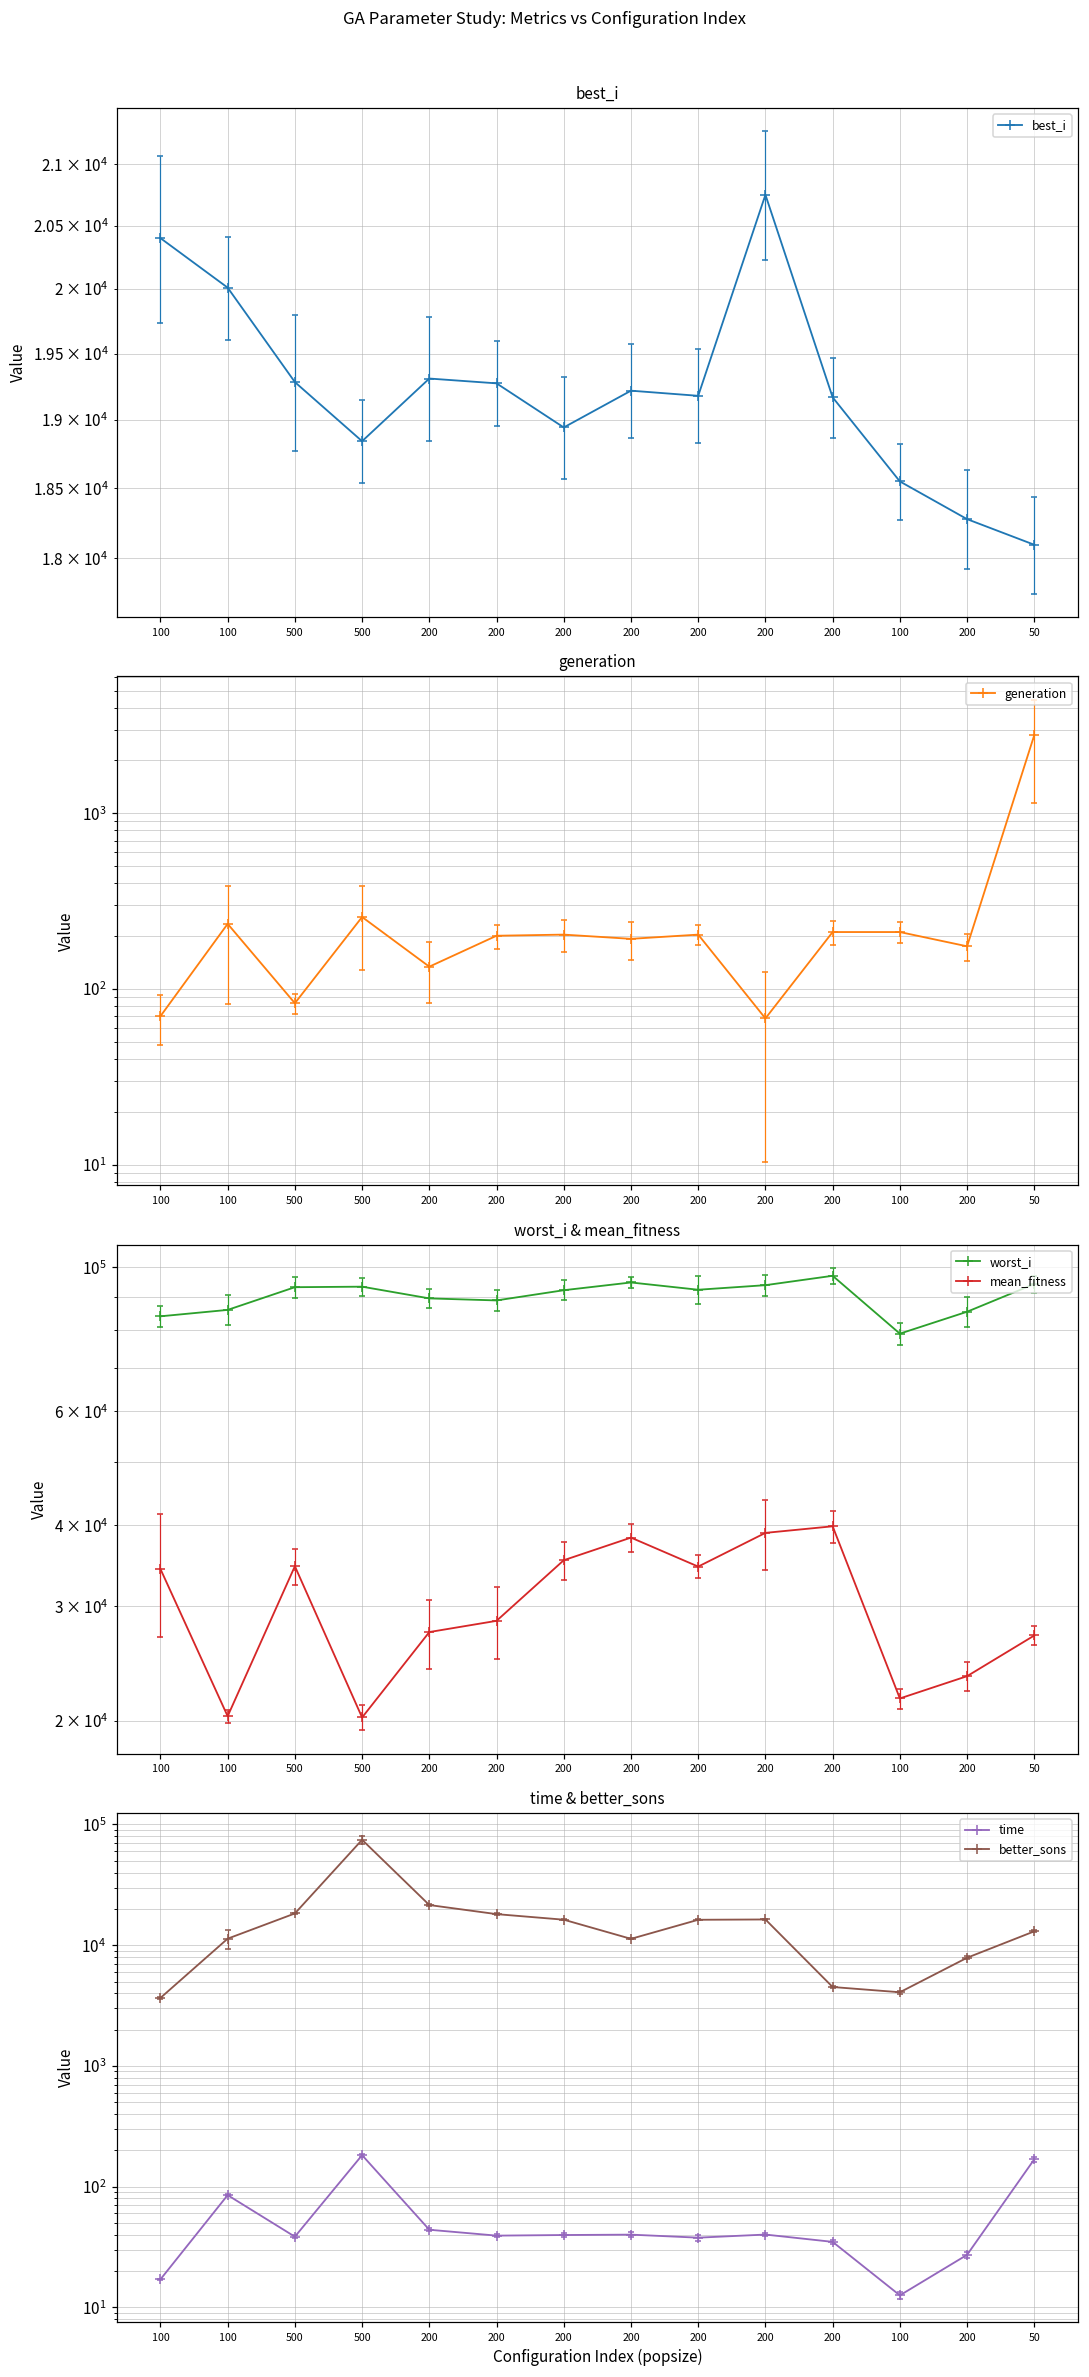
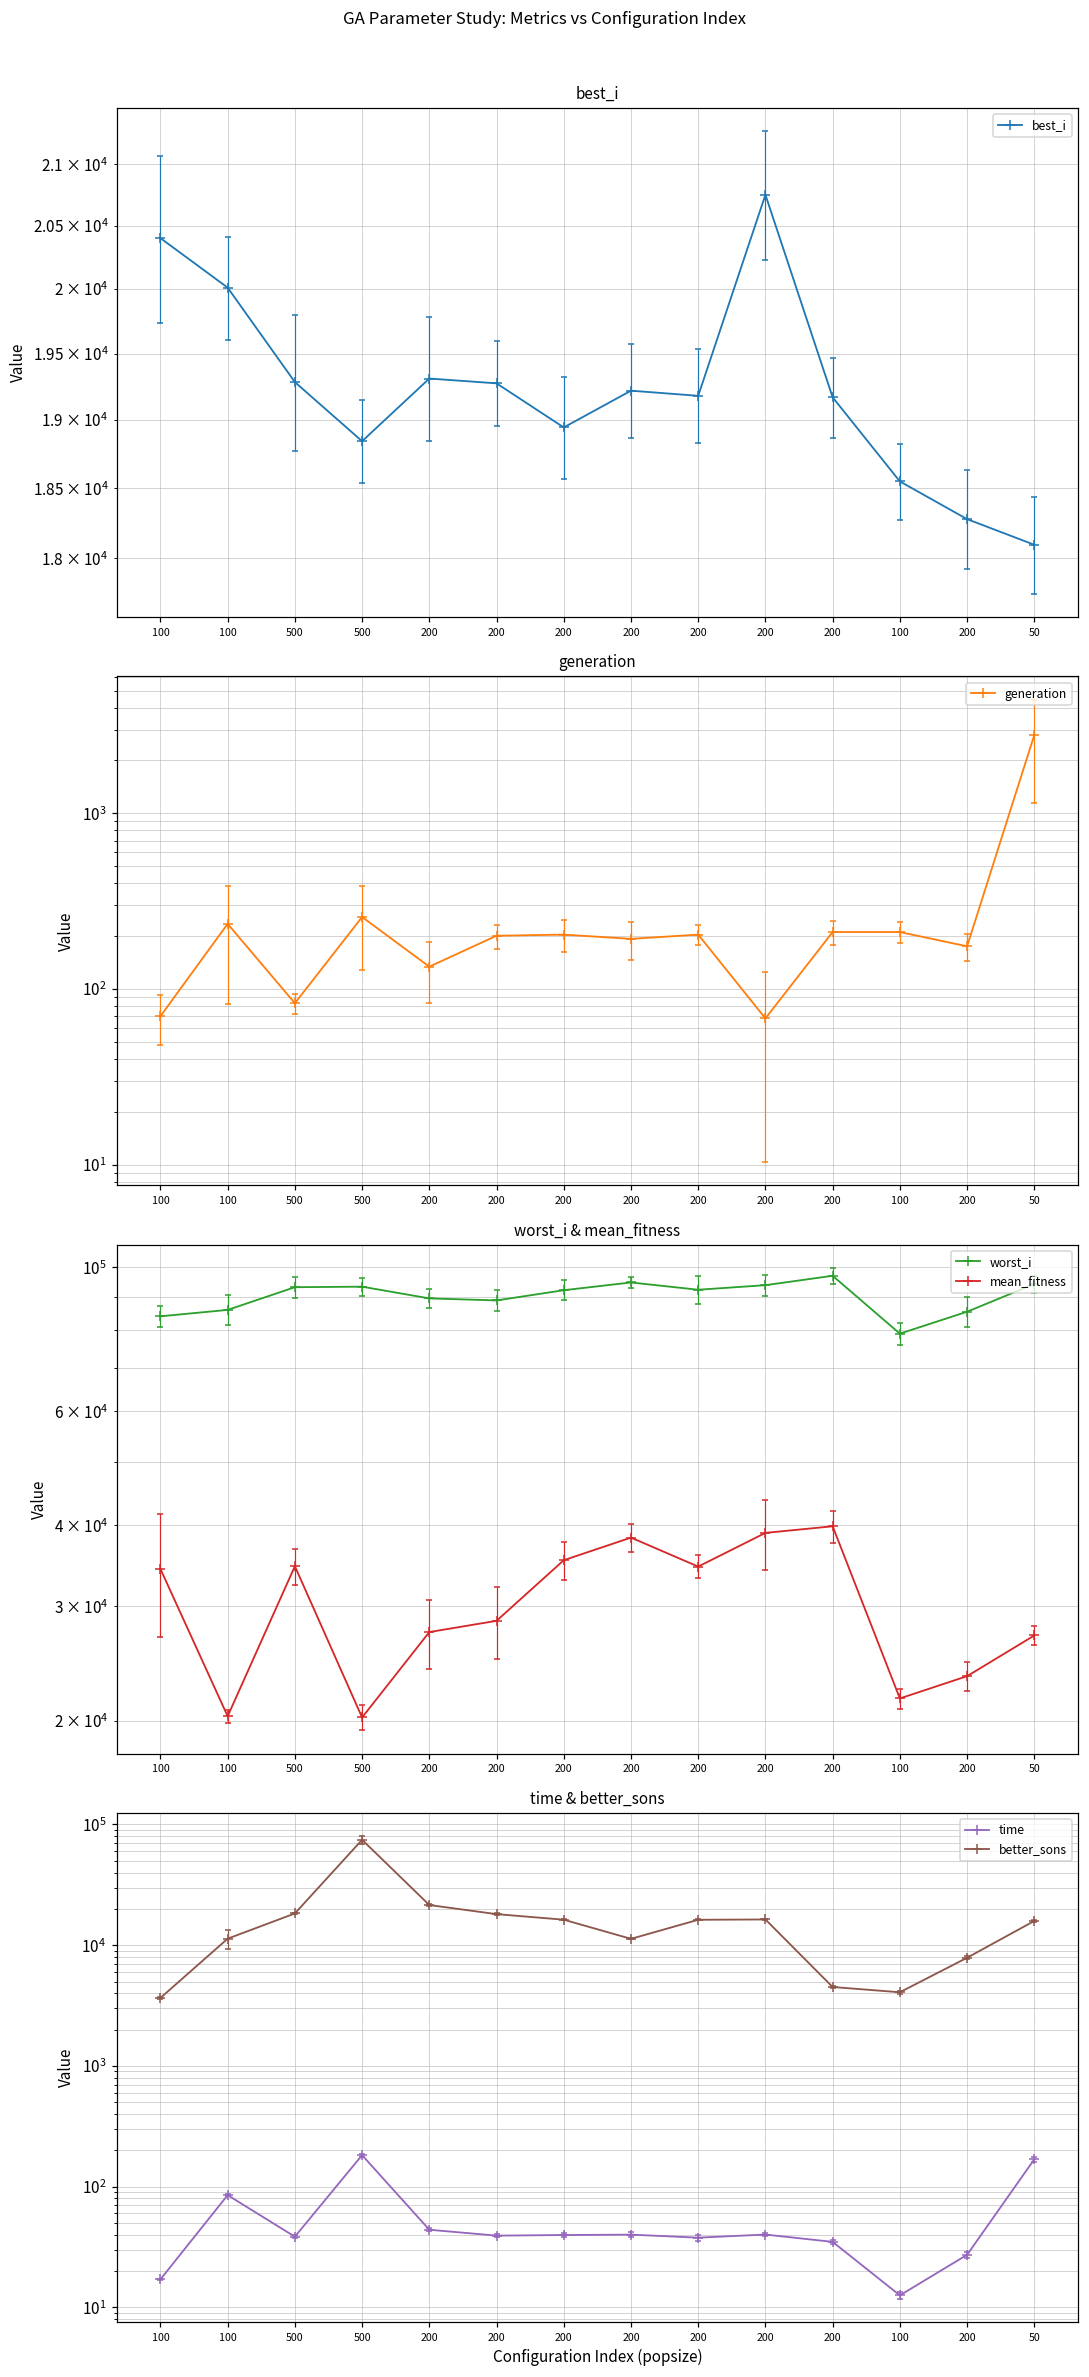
time & better_sons, better_sons, 50: 13000 -> 16000
